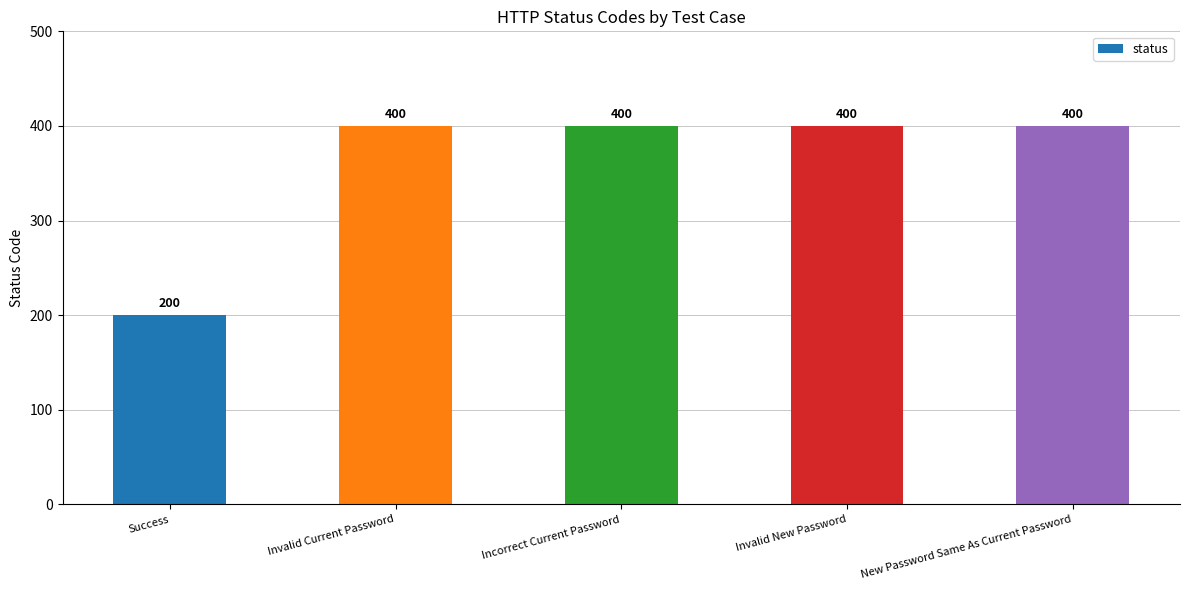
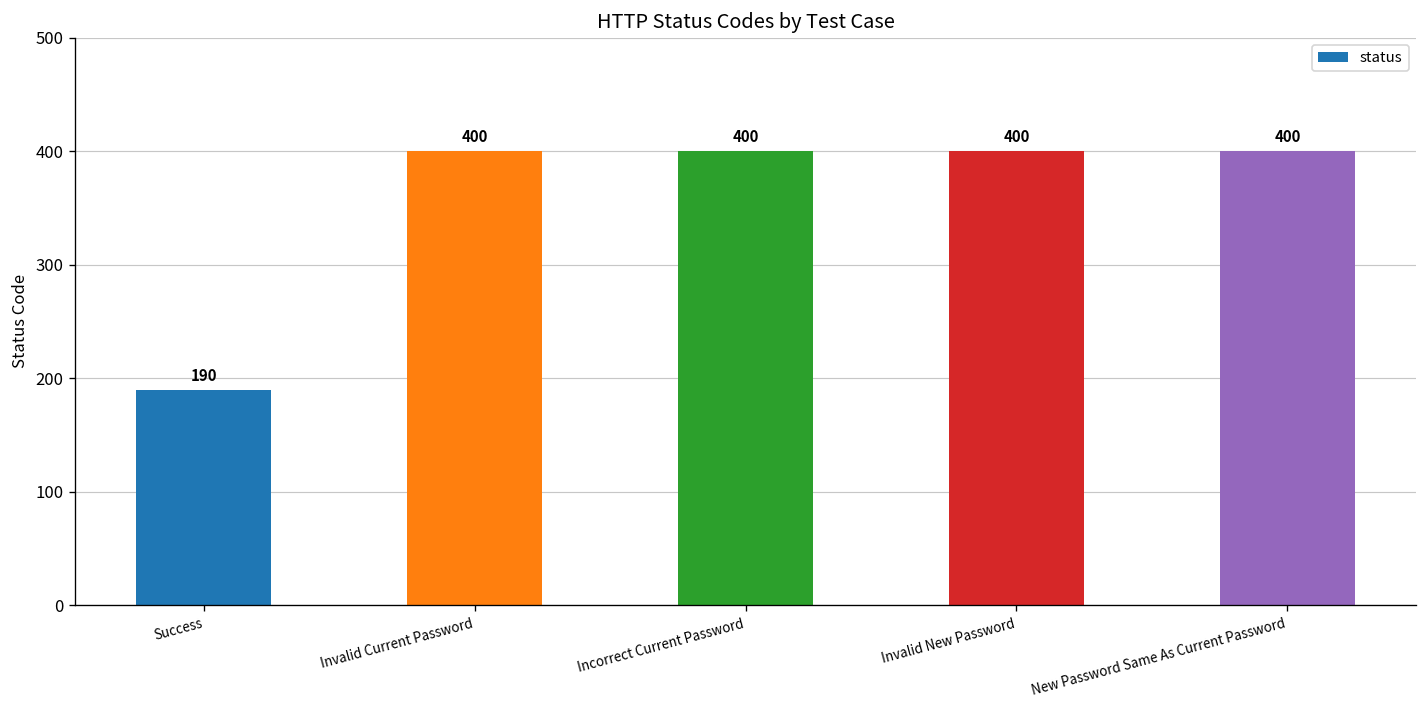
Success: 200 -> 190
